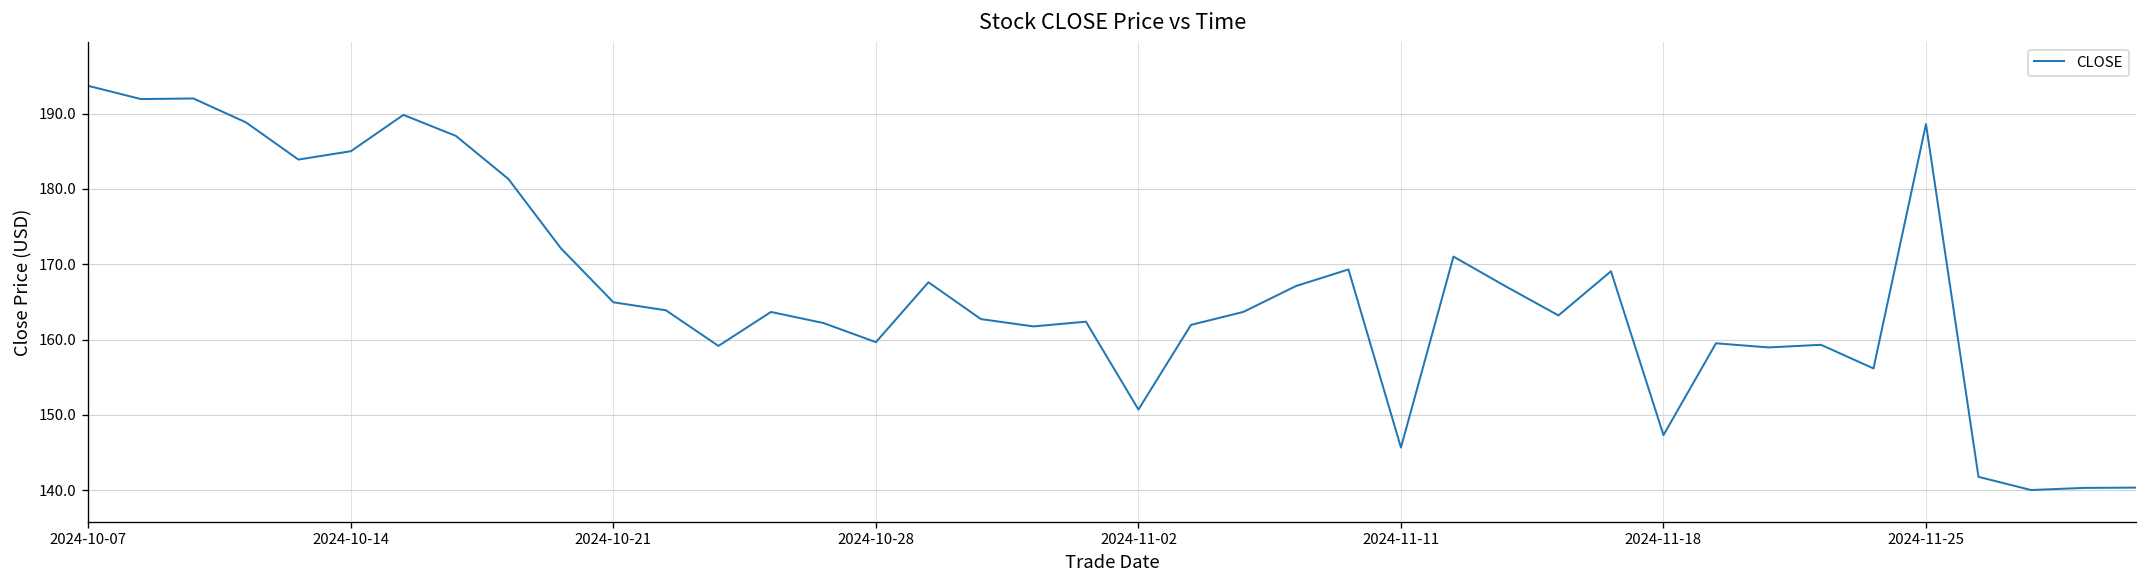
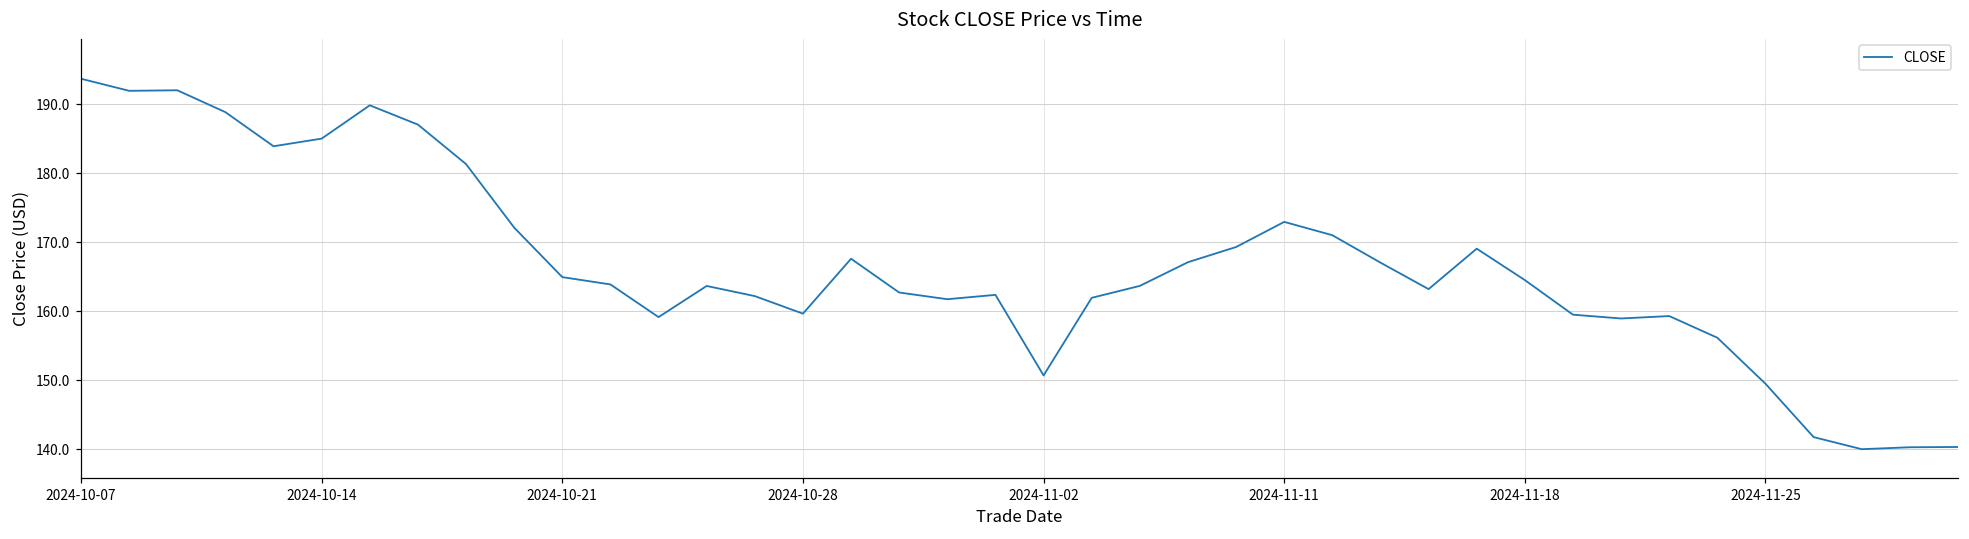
2024-11-11: 146 -> 173
2024-11-18: 147 -> 165
2024-11-25: 189 -> 150
